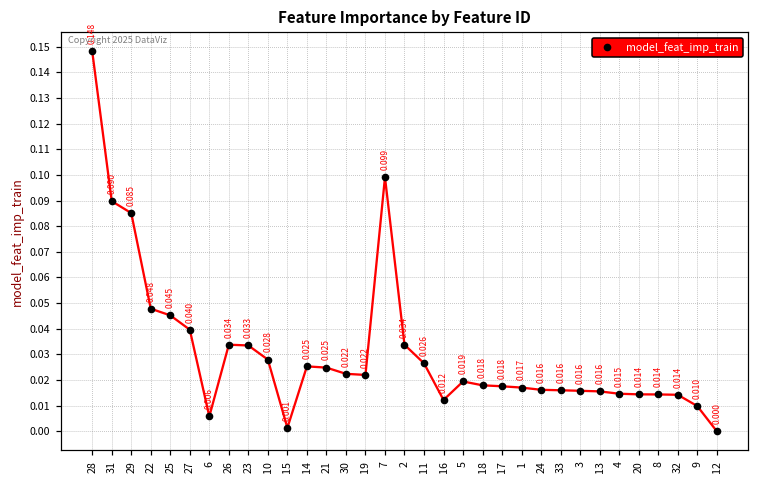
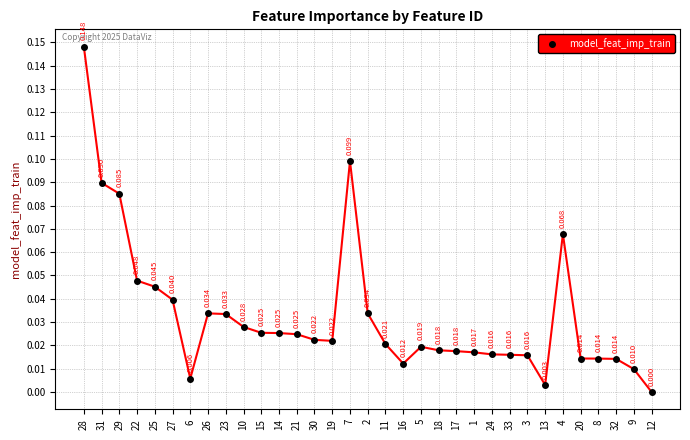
15: 0.001 -> 0.025
11: 0.026 -> 0.021
13: 0.016 -> 0.003
4: 0.015 -> 0.068
